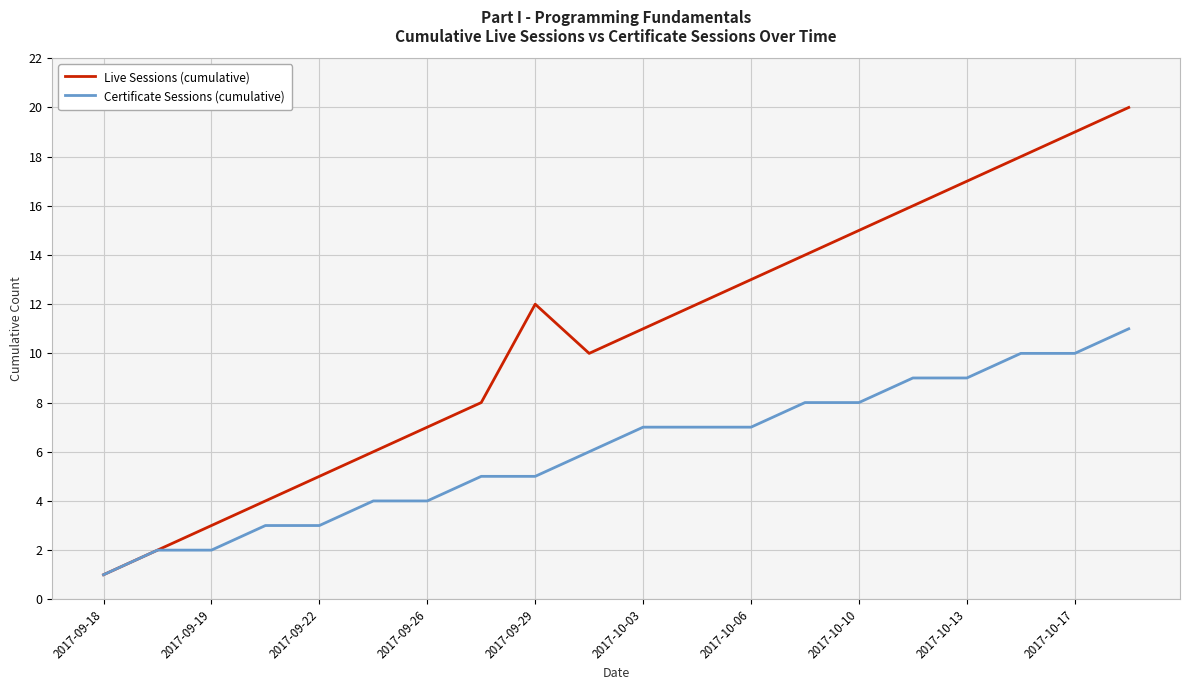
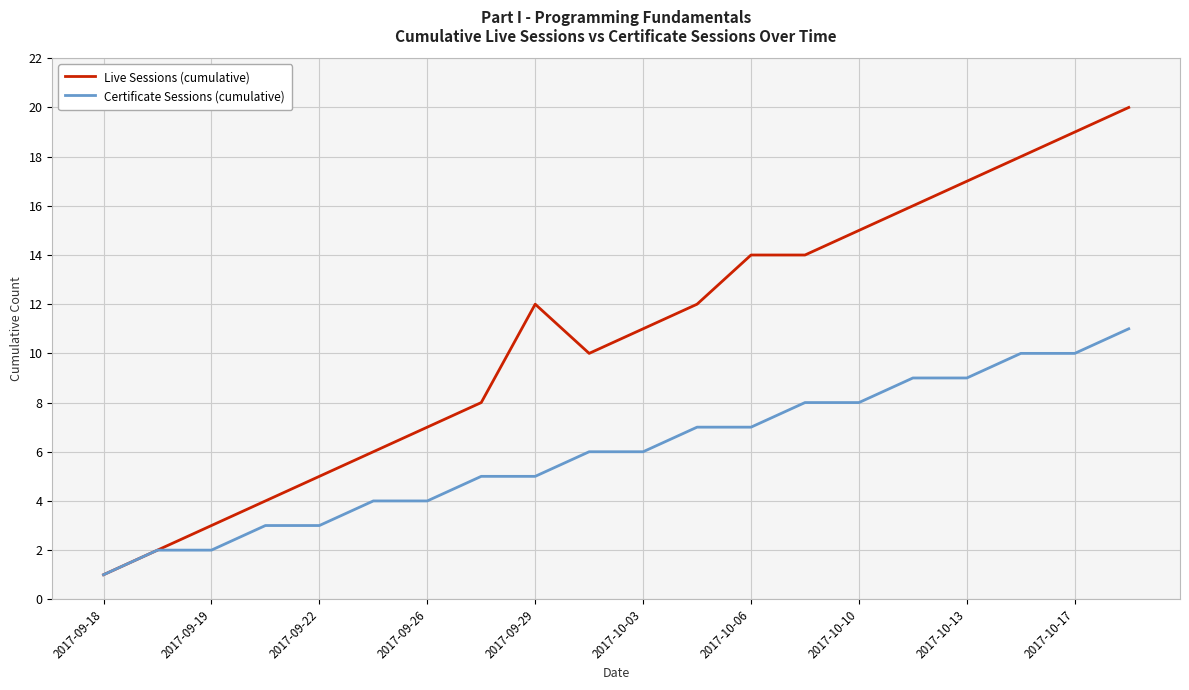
Certificate Sessions (cumulative), 2017-10-03: 7 -> 6
Live Sessions (cumulative), 2017-10-06: 13 -> 14
